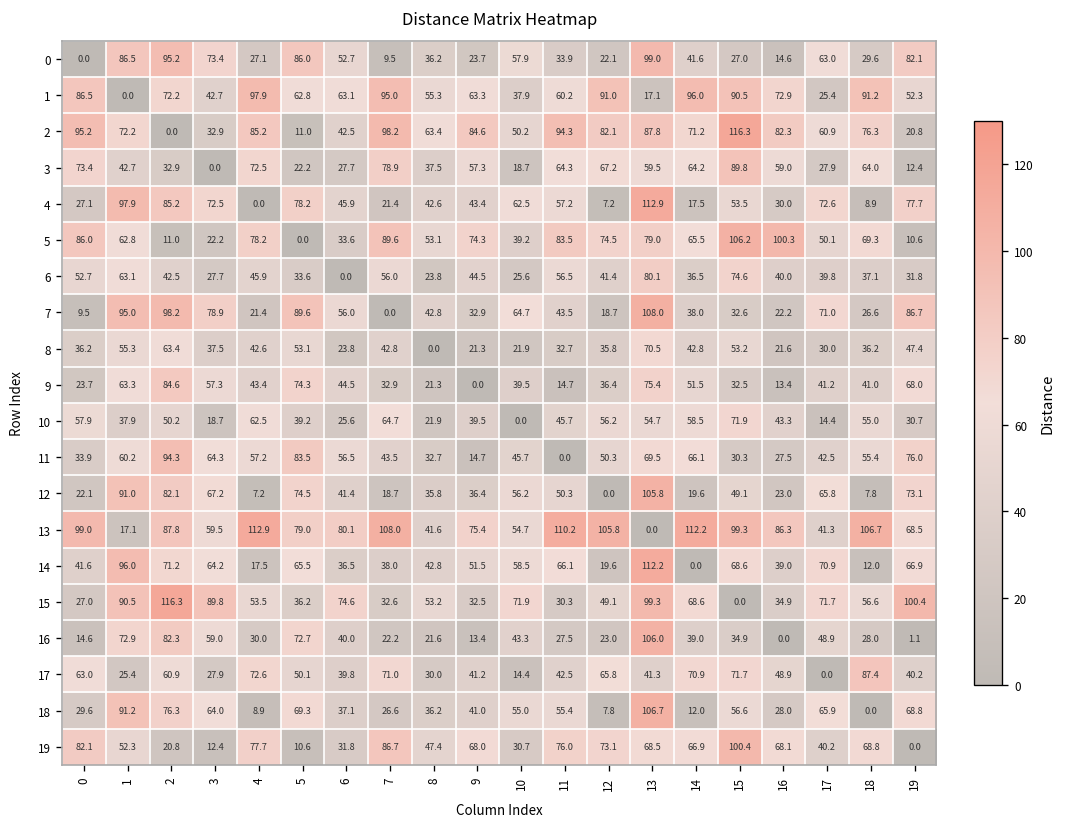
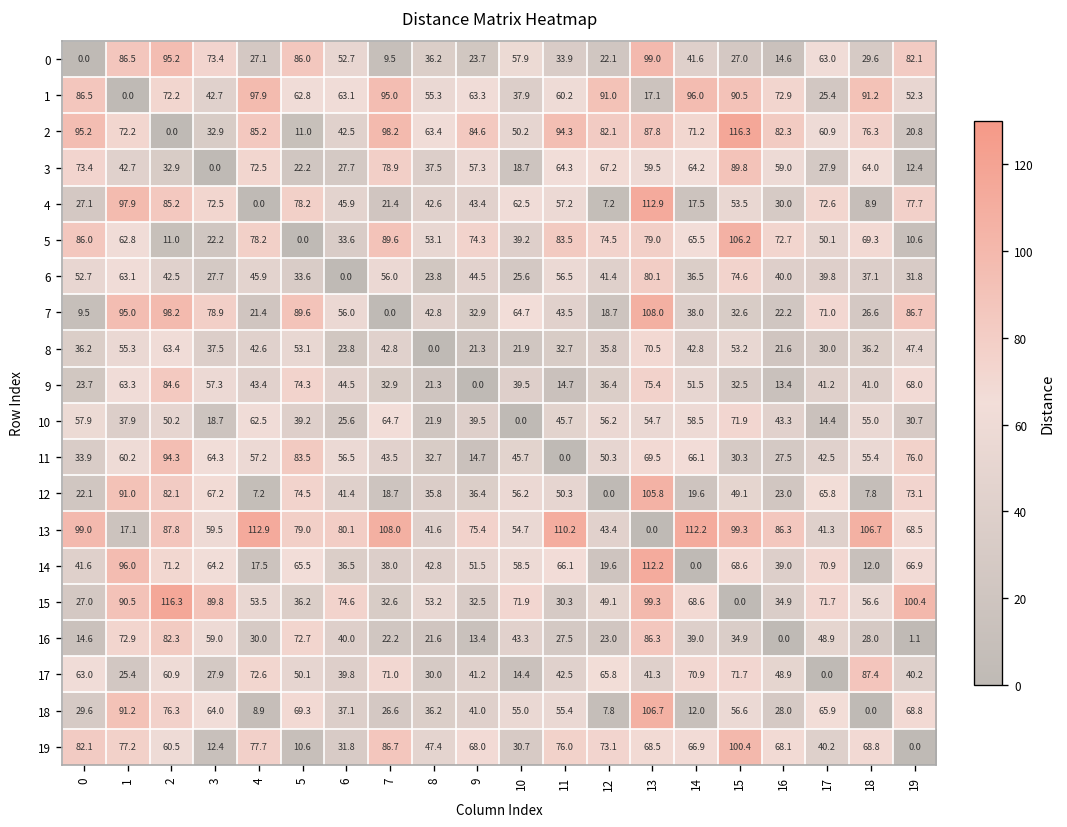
5, 16: 100.3 -> 72.7
13, 12: 105.8 -> 43.4
16, 13: 106.0 -> 86.3
19, 1: 52.3 -> 77.2
19, 2: 20.8 -> 60.5
